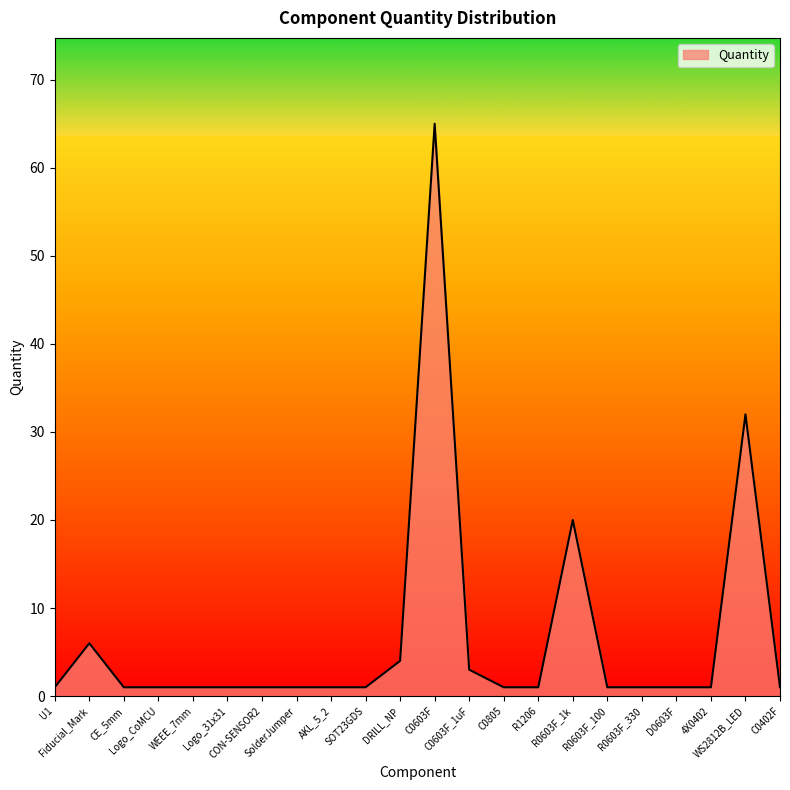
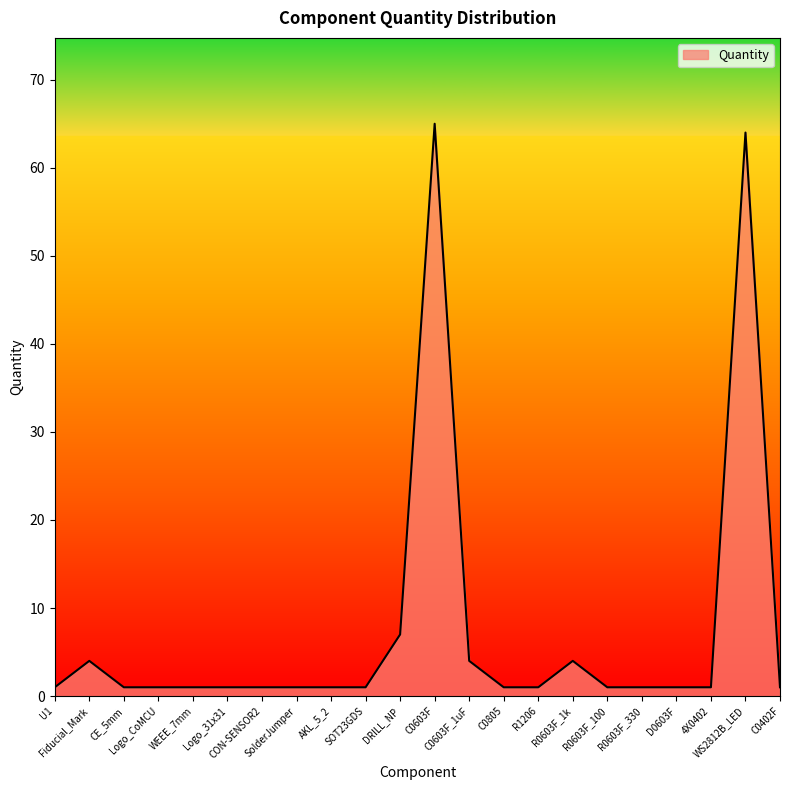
Fiducial_Mark: 6 -> 4
DRILL_NP: 4 -> 7
C0603F_1uF: 3 -> 4
R0603F_1k: 20 -> 4
WS2812B_LED: 32 -> 64
